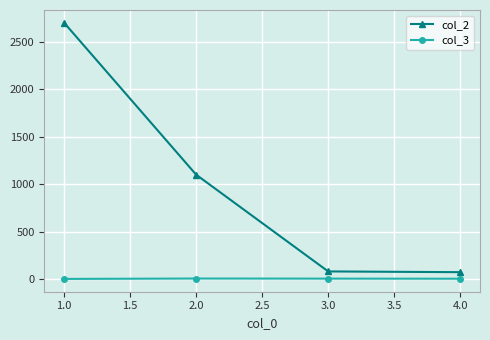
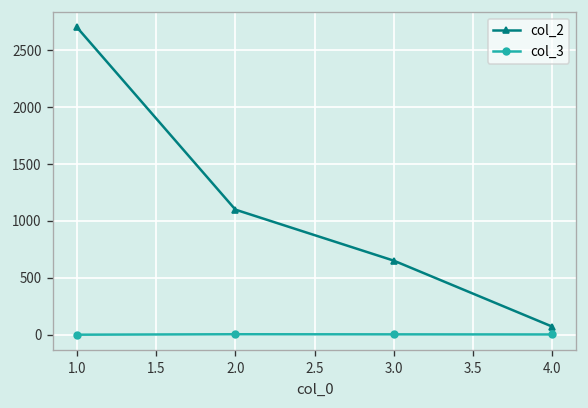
col_2, 3.0: 100 -> 700
